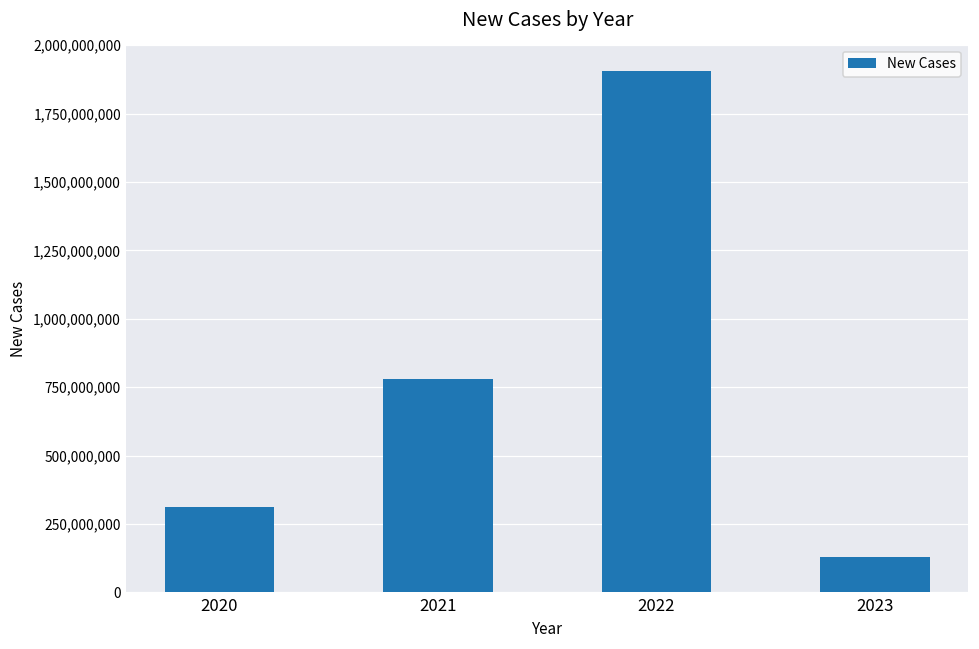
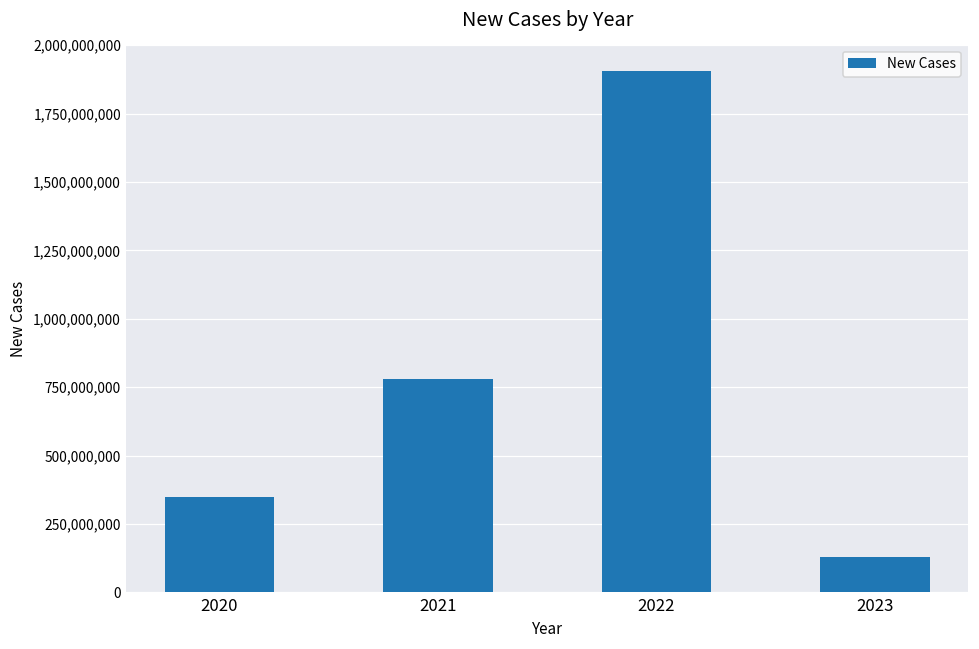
2020: 310,000,000 -> 350,000,000
